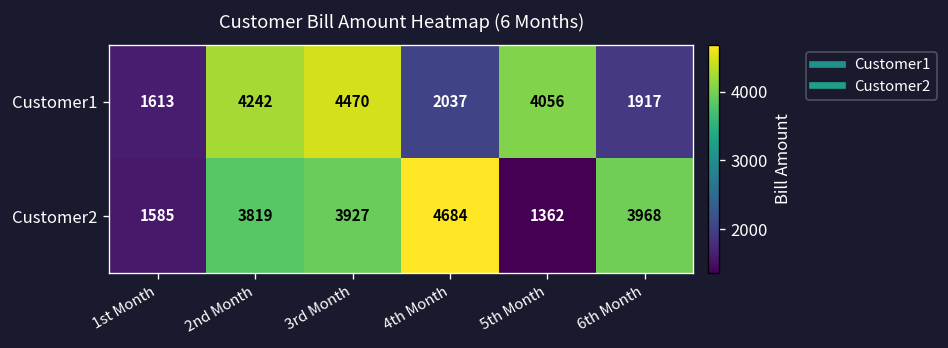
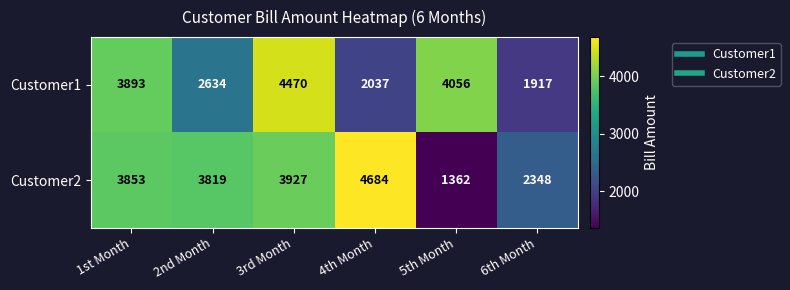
Customer1, 1st Month: 1613 -> 3893
Customer1, 2nd Month: 4242 -> 2634
Customer2, 1st Month: 1585 -> 3853
Customer2, 6th Month: 3968 -> 2348
